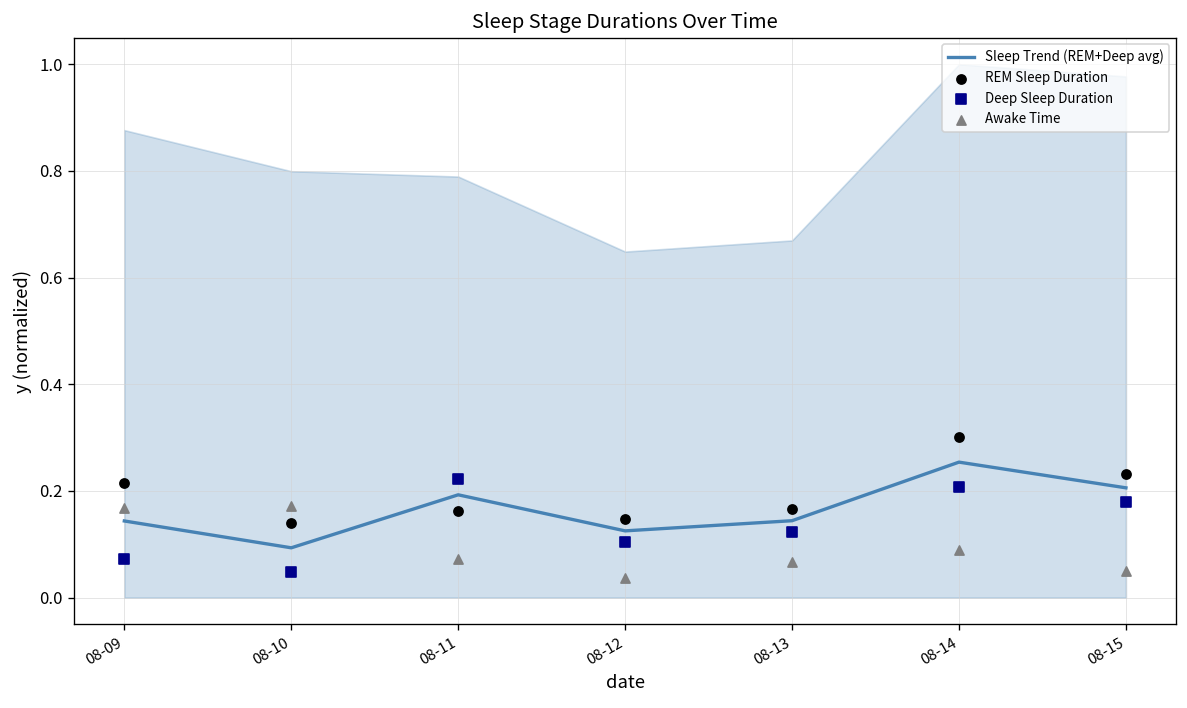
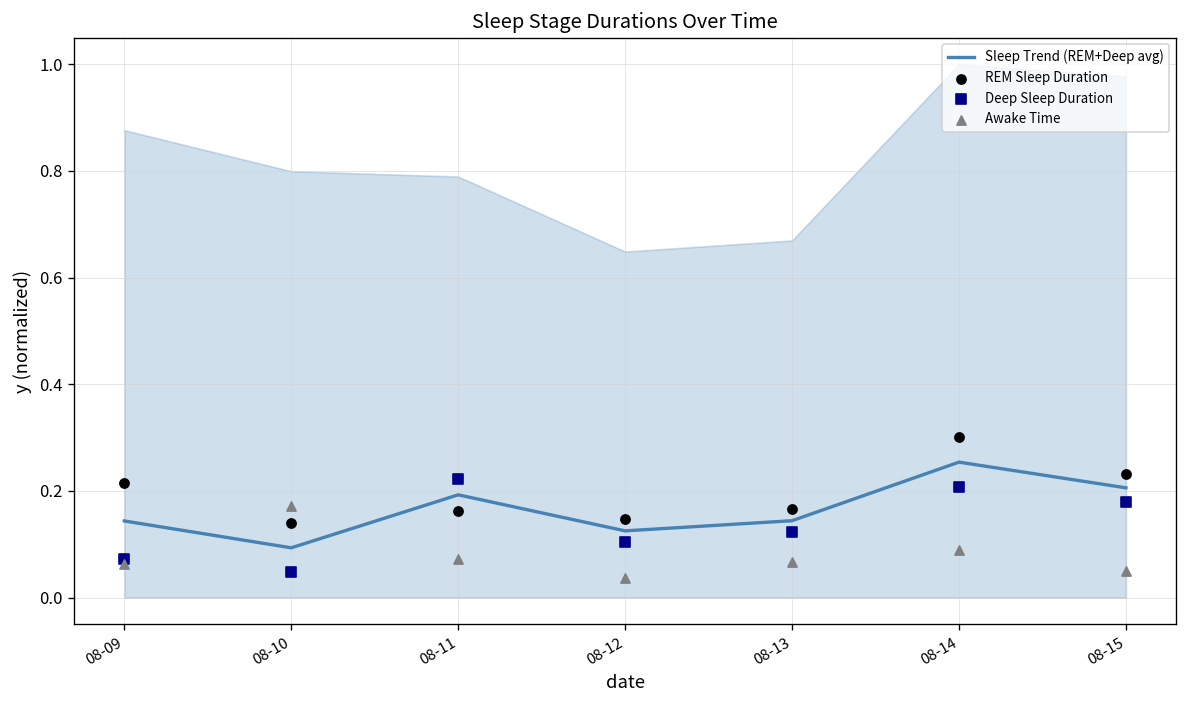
Awake Time, 08-09: 0.17 -> 0.06
